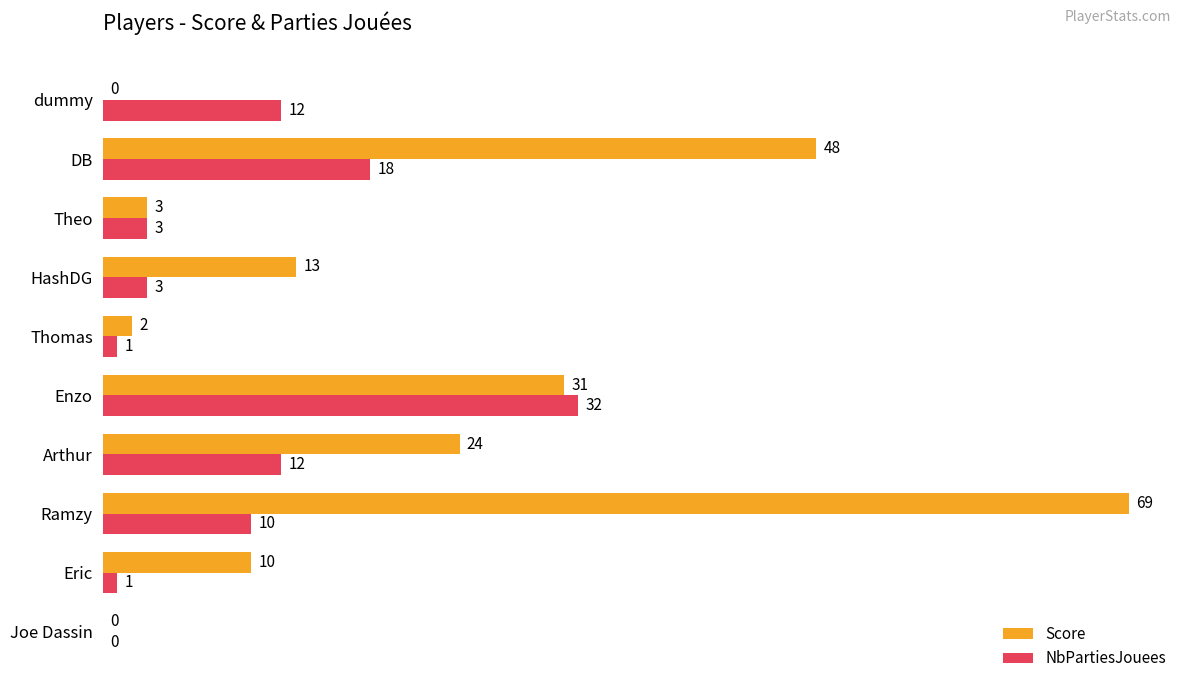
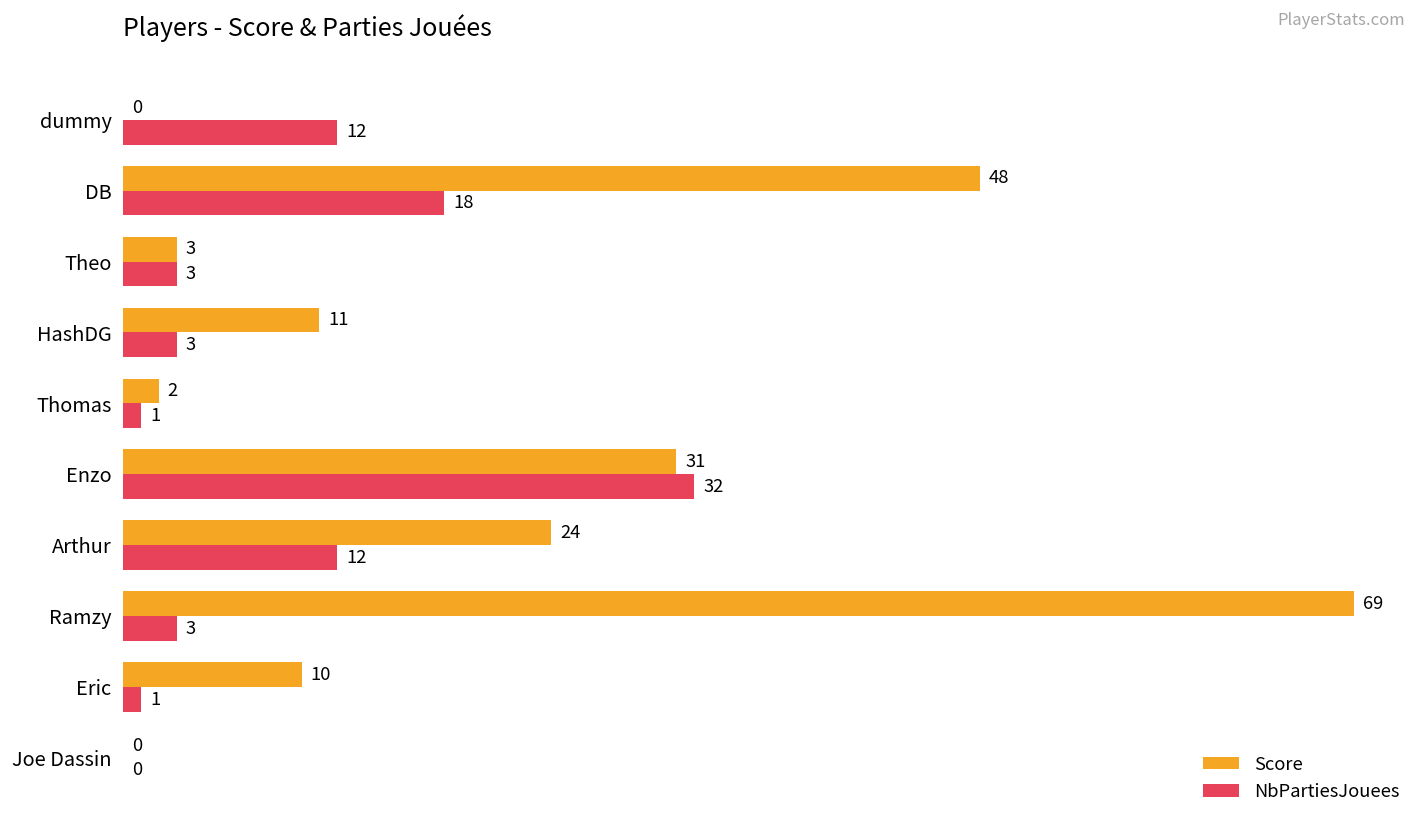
Score, HashDG: 13 -> 11
NbPartiesJouees, Ramzy: 10 -> 3
